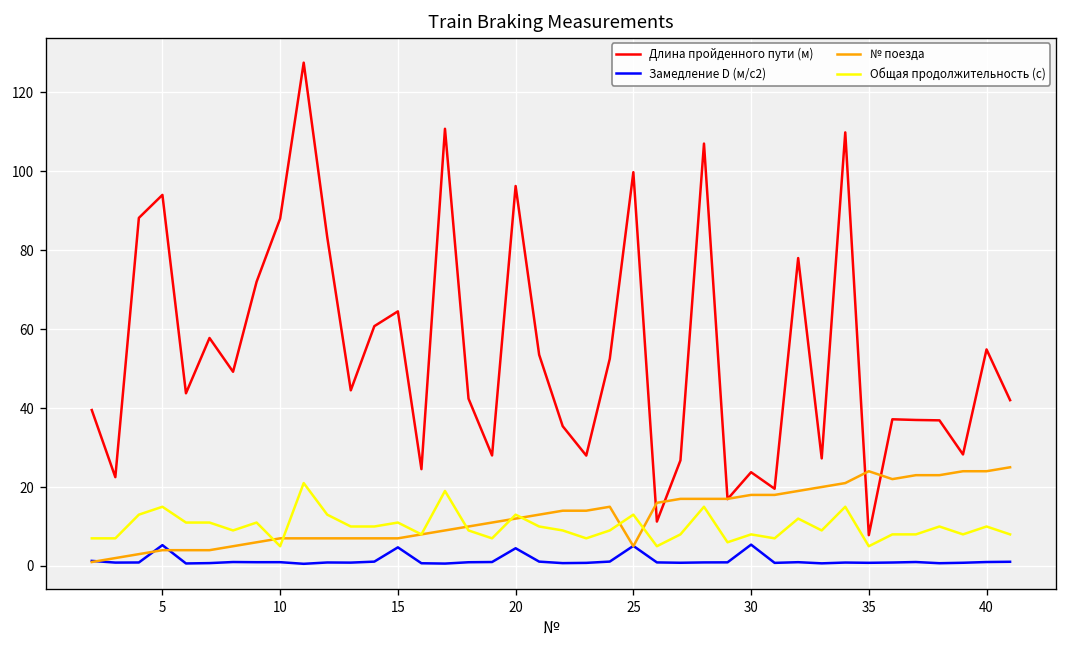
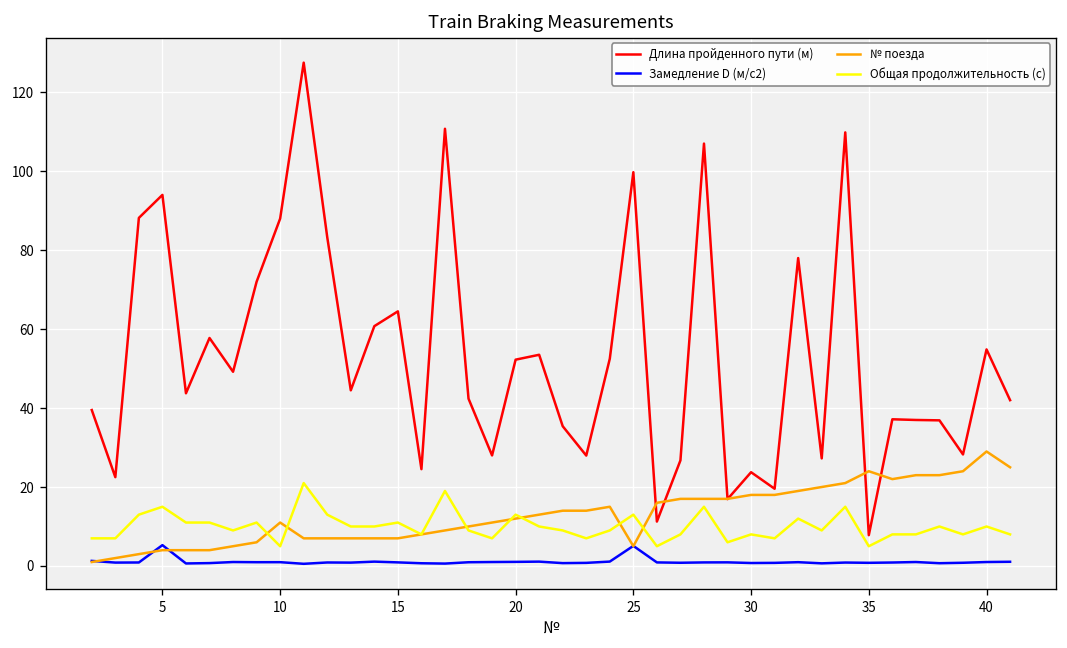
№ поезда, 10: 7 -> 11
Замедление D (м/с2), 15: 5 -> 1
Длина пройденного пути (м), 20: 96 -> 52
Замедление D (м/с2), 20: 4 -> 1
Замедление D (м/с2), 30: 5 -> 1
№ поезда, 40: 24 -> 29
